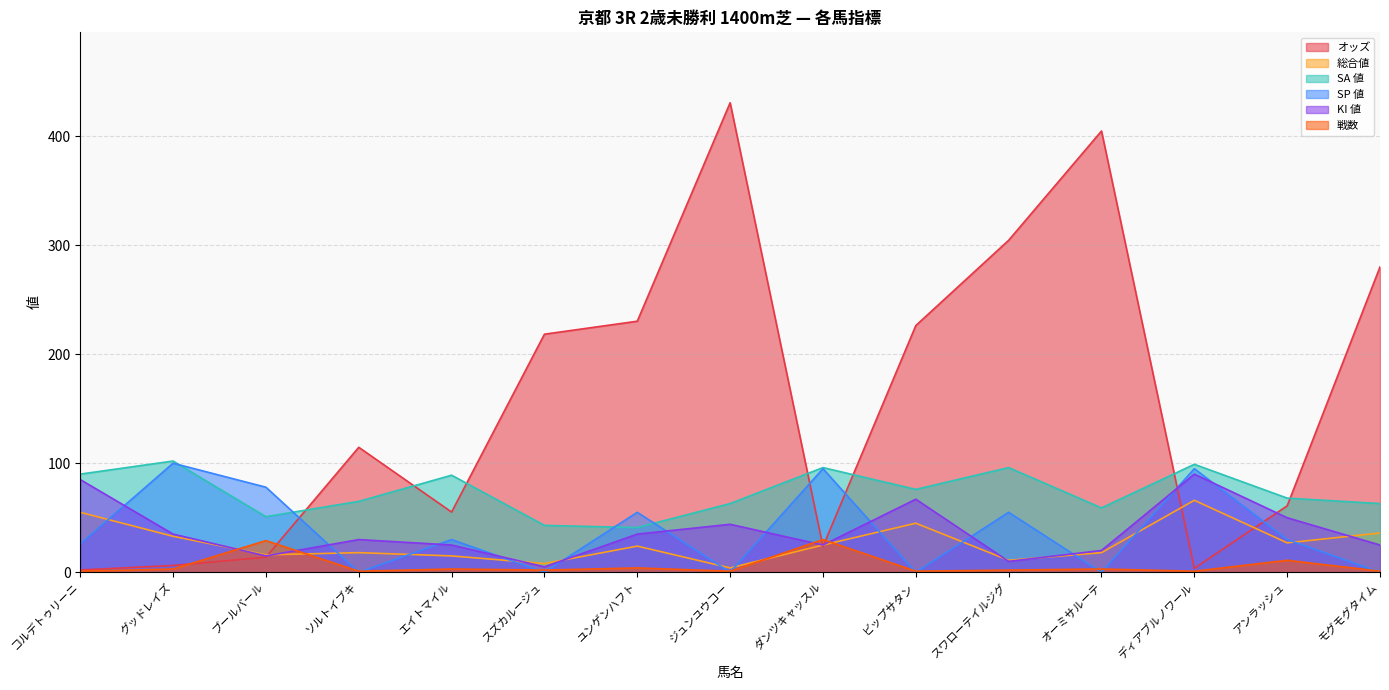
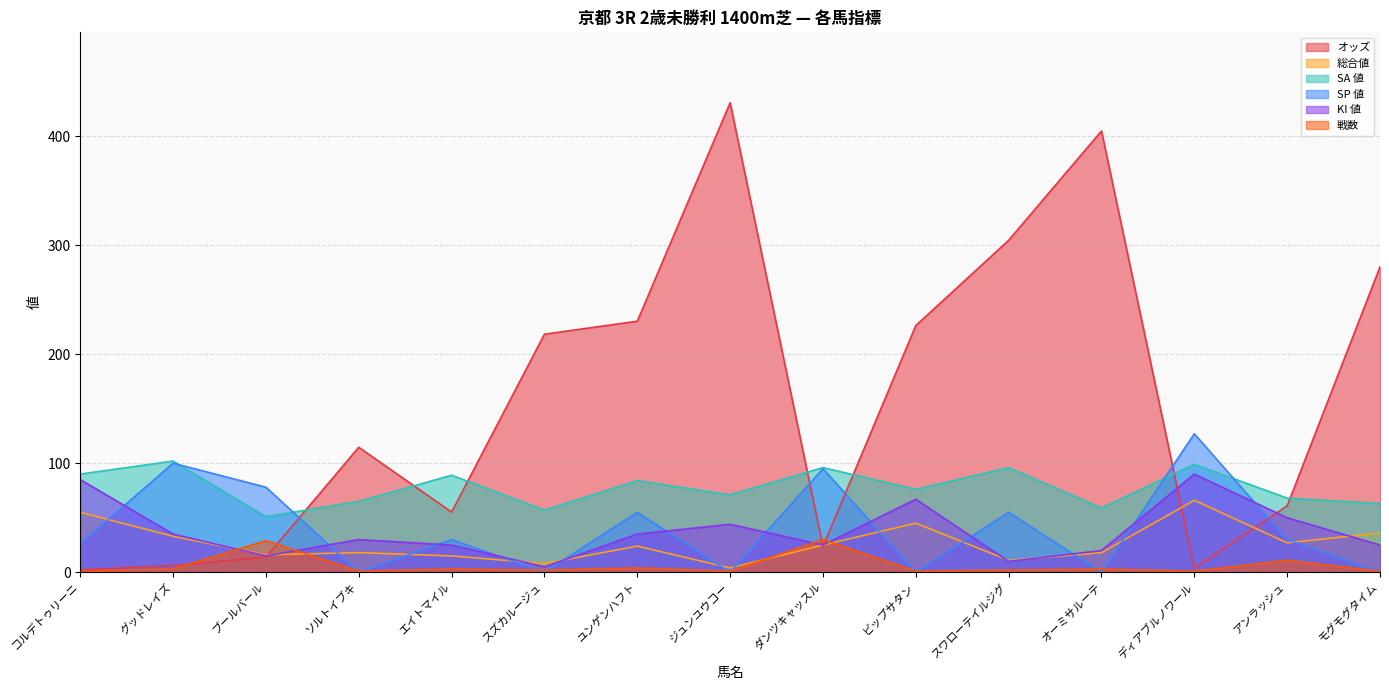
SA 値, スズカルージュ: 43 -> 57
SA 値, ユンゲンハフト: 41 -> 84
SA 値, ジュンユウコー: 63 -> 71
SP 値, ディアブルノワール: 95 -> 127
